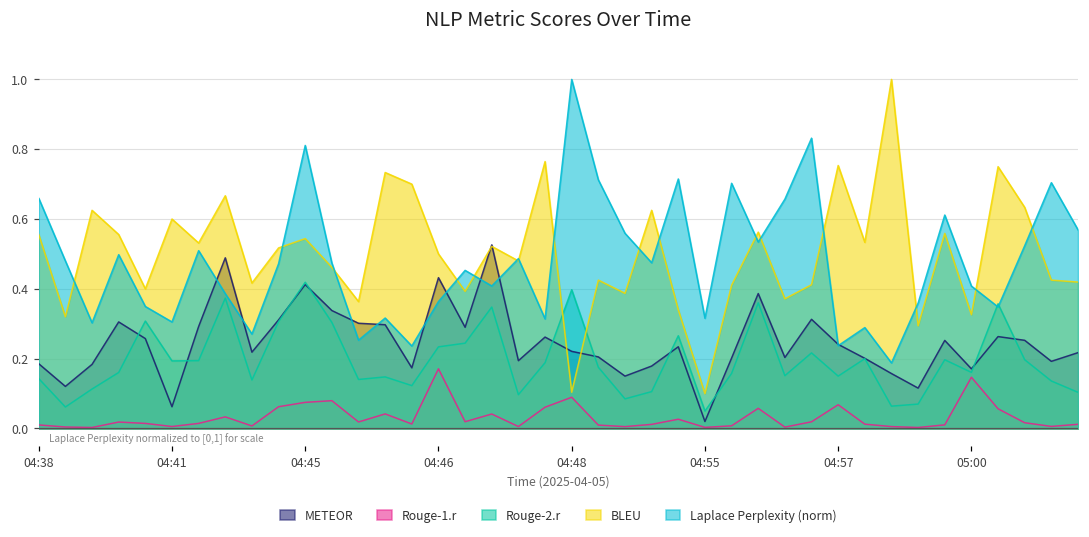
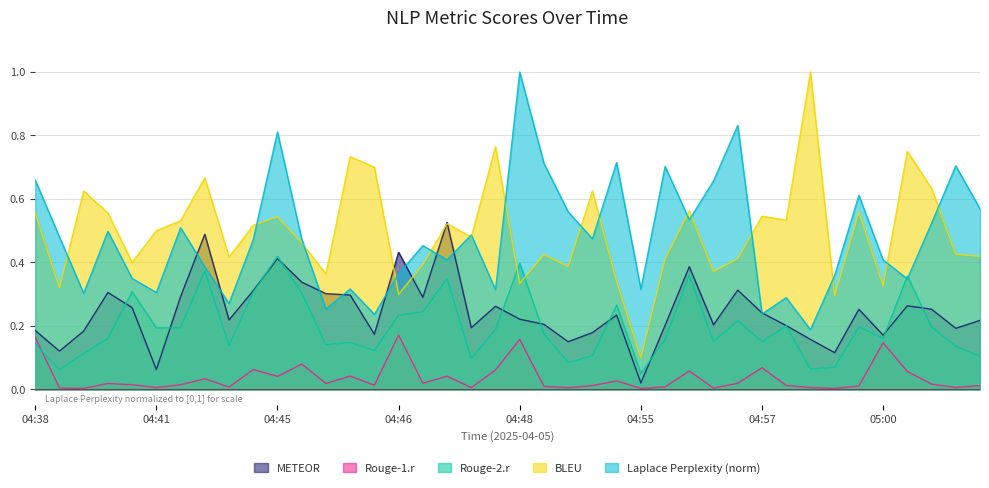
Rouge-1.r, 04:38: 0.01 -> 0.16
BLEU, 04:41: 0.6 -> 0.5
Rouge-1.r, 04:45: 0.07 -> 0.04
BLEU, 04:46: 0.5 -> 0.3
Rouge-1.r, 04:48: 0.09 -> 0.16
BLEU, 04:48: 0.10 -> 0.33
BLEU, 04:57: 0.75 -> 0.55
